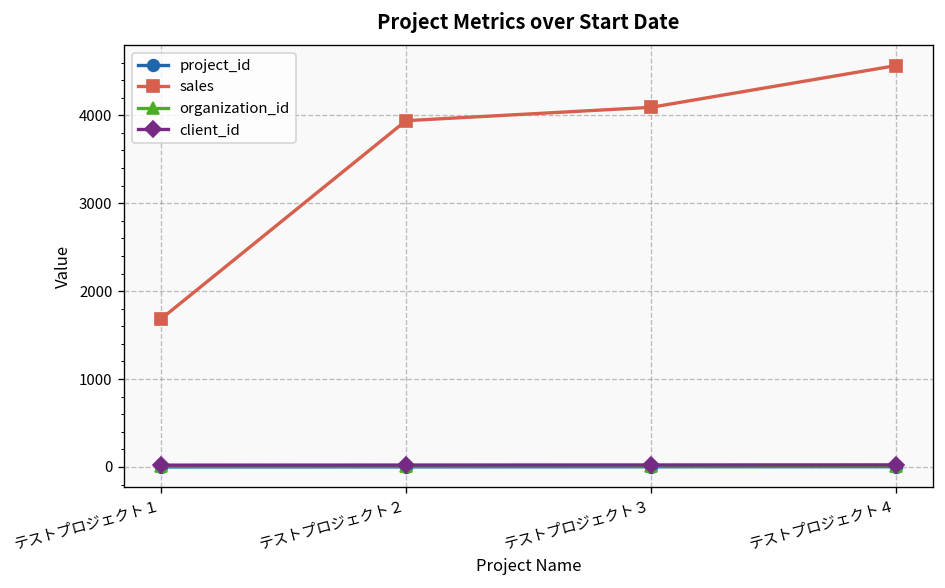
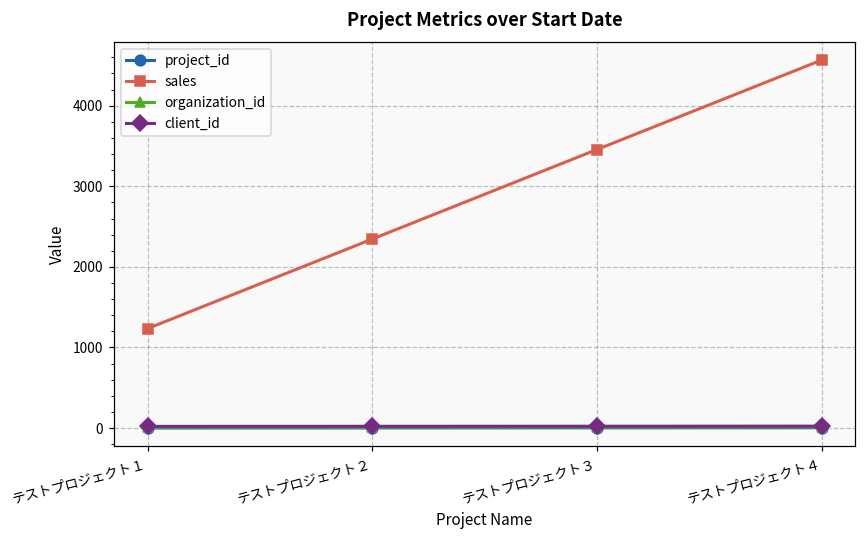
sales, テストプロジェクト１: 1700 -> 1200
sales, テストプロジェクト２: 3900 -> 2300
sales, テストプロジェクト３: 4100 -> 3500
